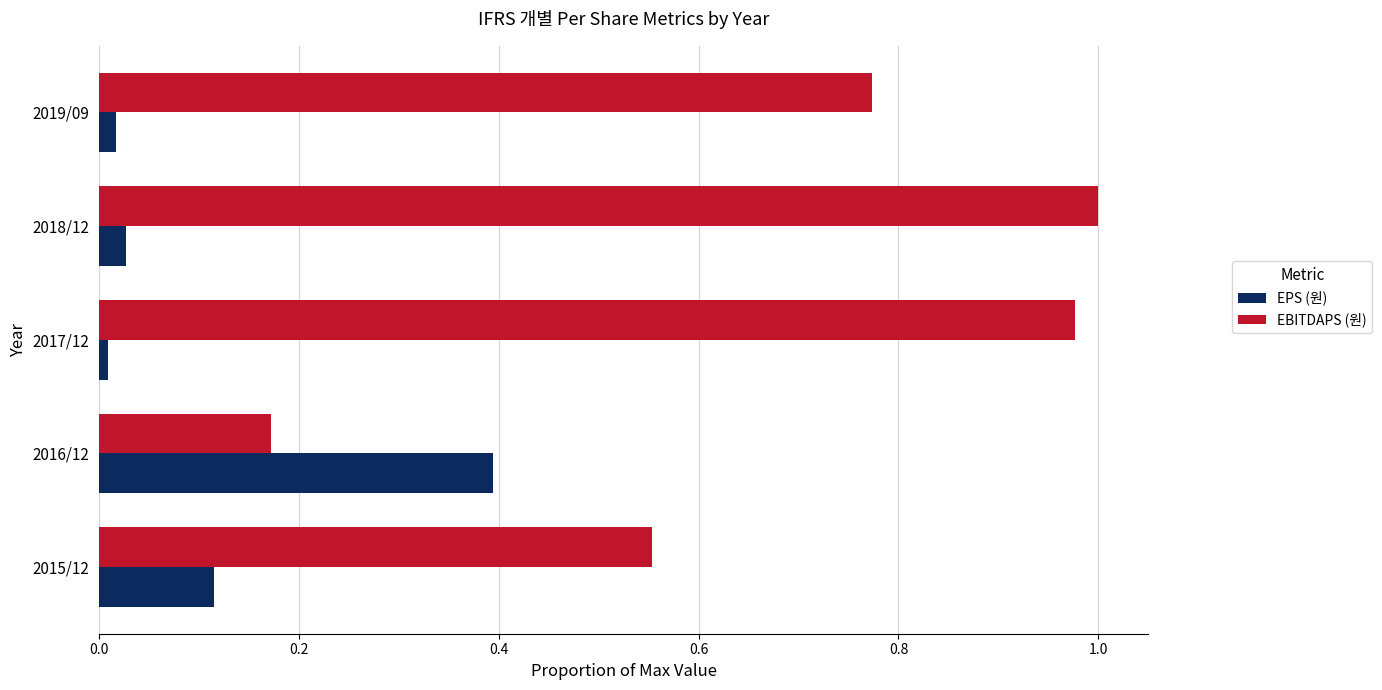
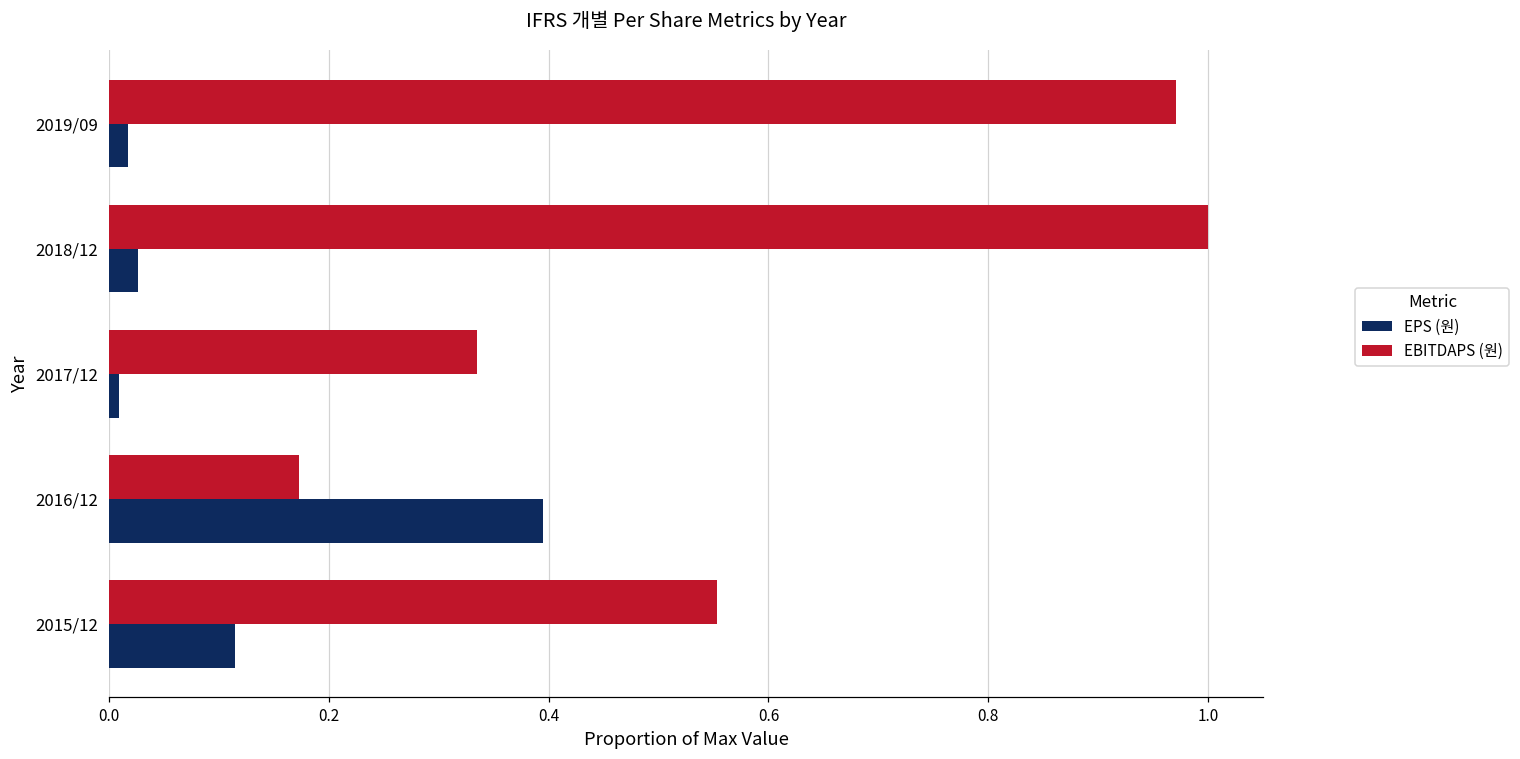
EBITDAPS (원), 2019/09: 0.77 -> 0.97
EBITDAPS (원), 2017/12: 0.98 -> 0.33
